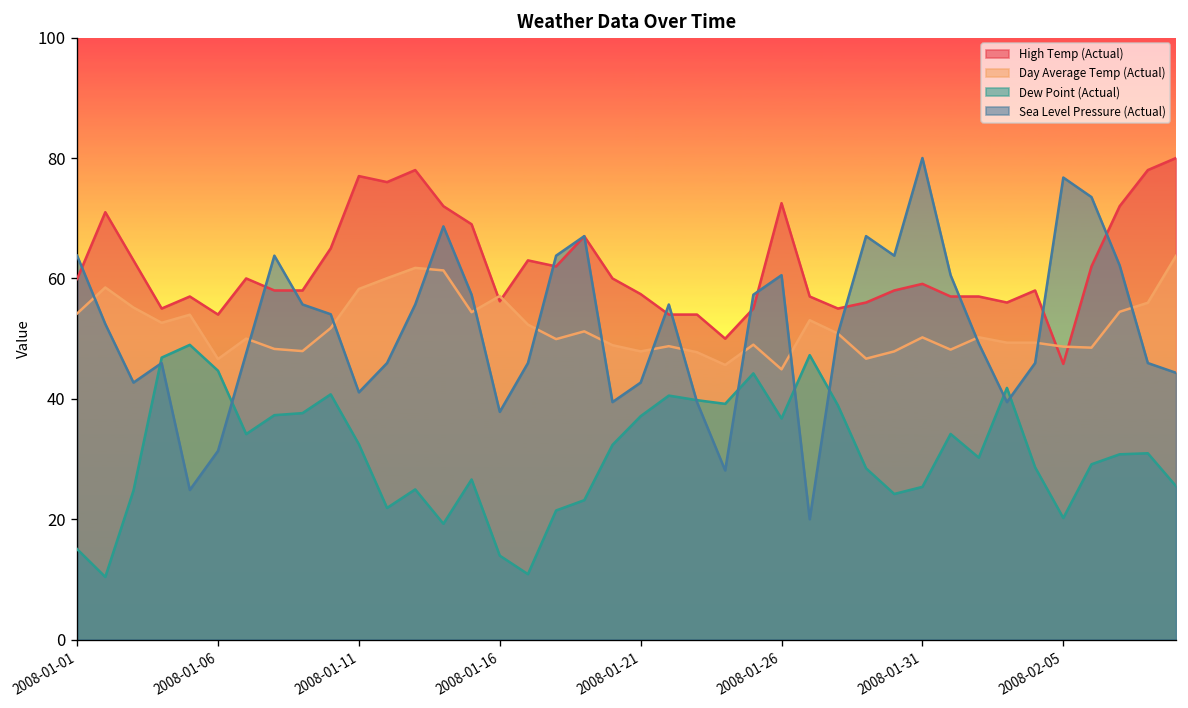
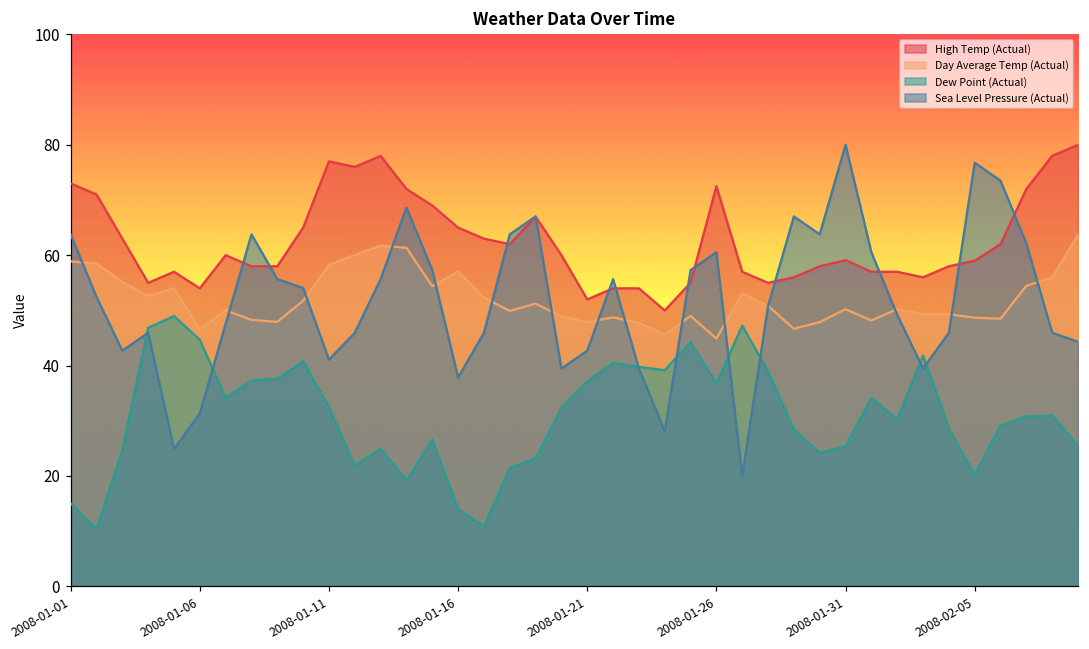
High Temp (Actual), 2008-01-01: 60 -> 73
Day Average Temp (Actual), 2008-01-01: 54 -> 59
High Temp (Actual), 2008-01-16: 56 -> 65
High Temp (Actual), 2008-01-21: 57 -> 52
High Temp (Actual), 2008-02-05: 46 -> 59
